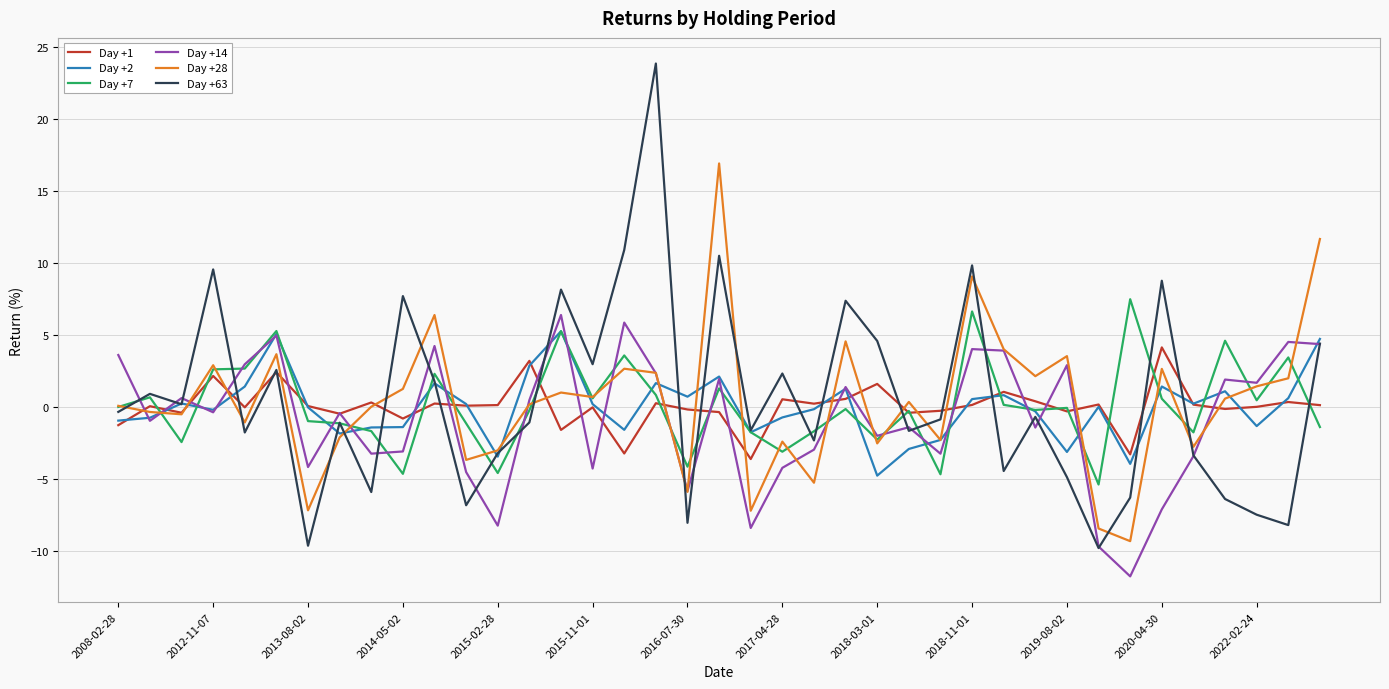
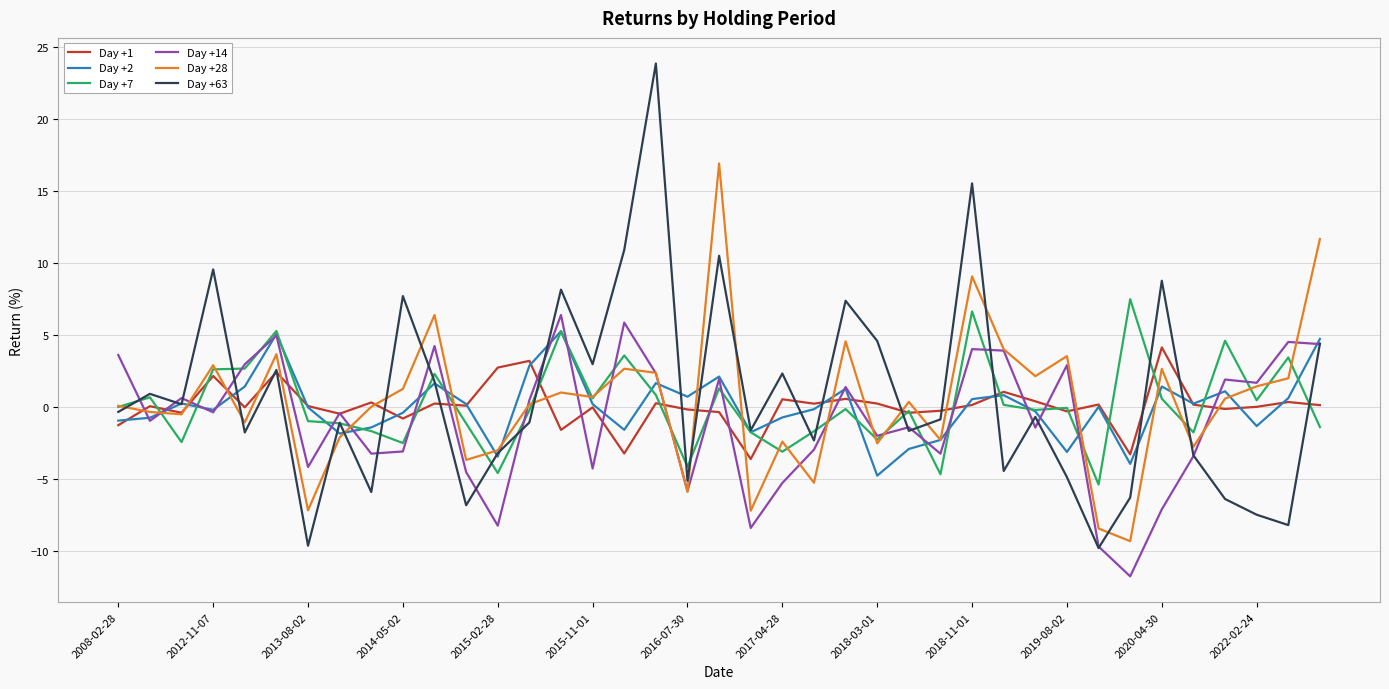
Day +2, 2014-05-02: -1.4 -> -0.4
Day +7, 2014-05-02: -4.6 -> -2.5
Day +1, 2015-02-28: 0.2 -> 2.8
Day +63, 2016-07-30: -8.0 -> -5.1
Day +14, 2017-04-28: -4.2 -> -5.3
Day +1, 2018-03-01: 1.6 -> 0.3
Day +63, 2018-11-01: 9.9 -> 15.6
